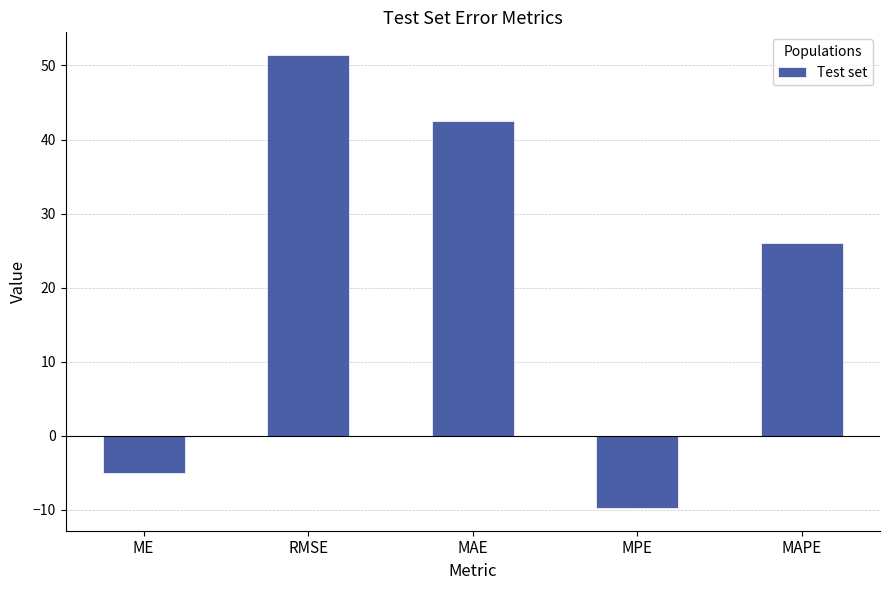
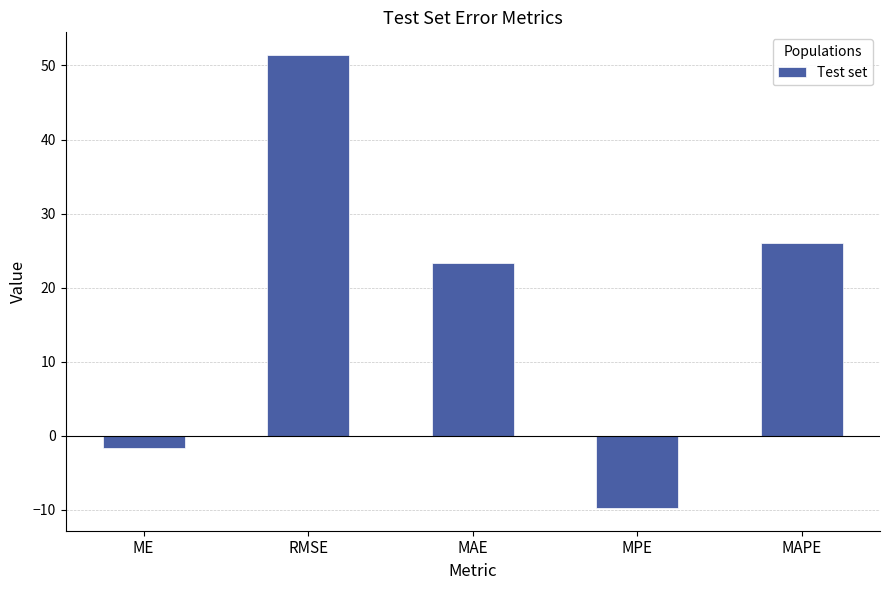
ME: -5 -> -2
MAE: 42 -> 23
